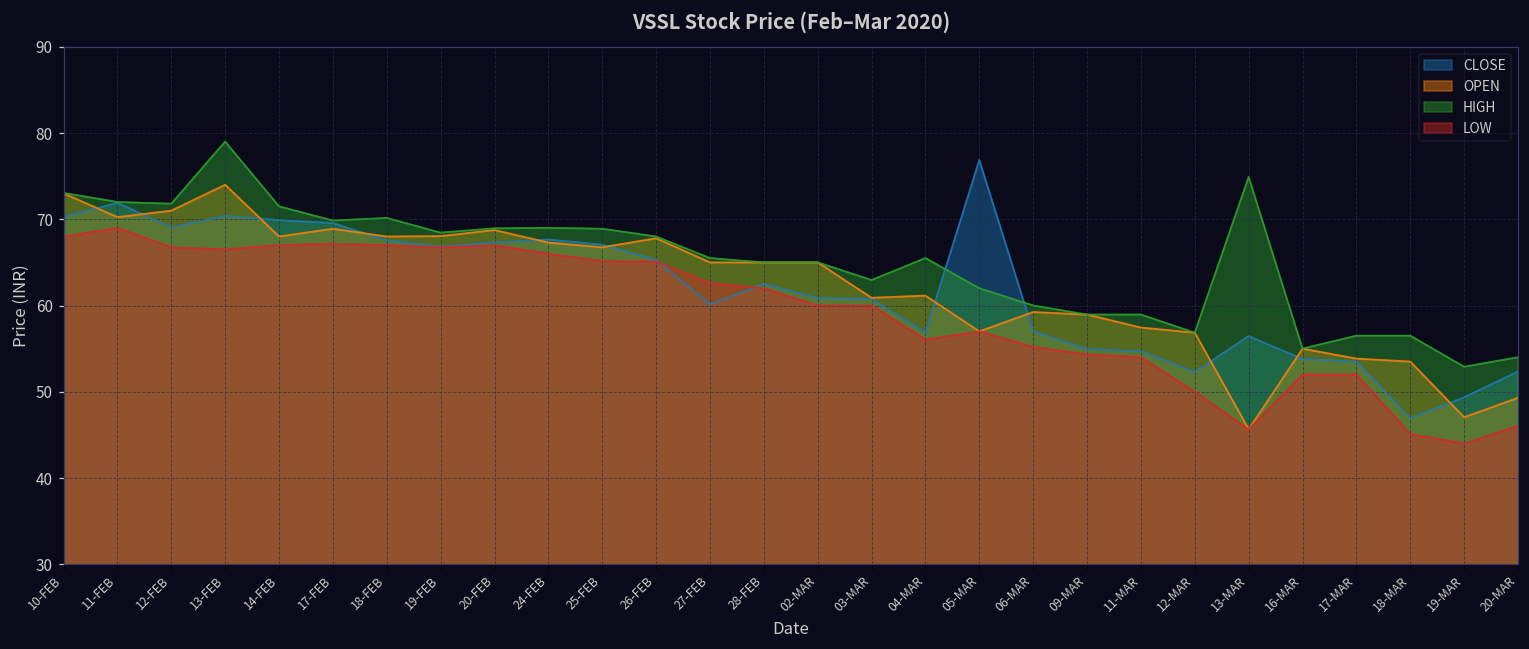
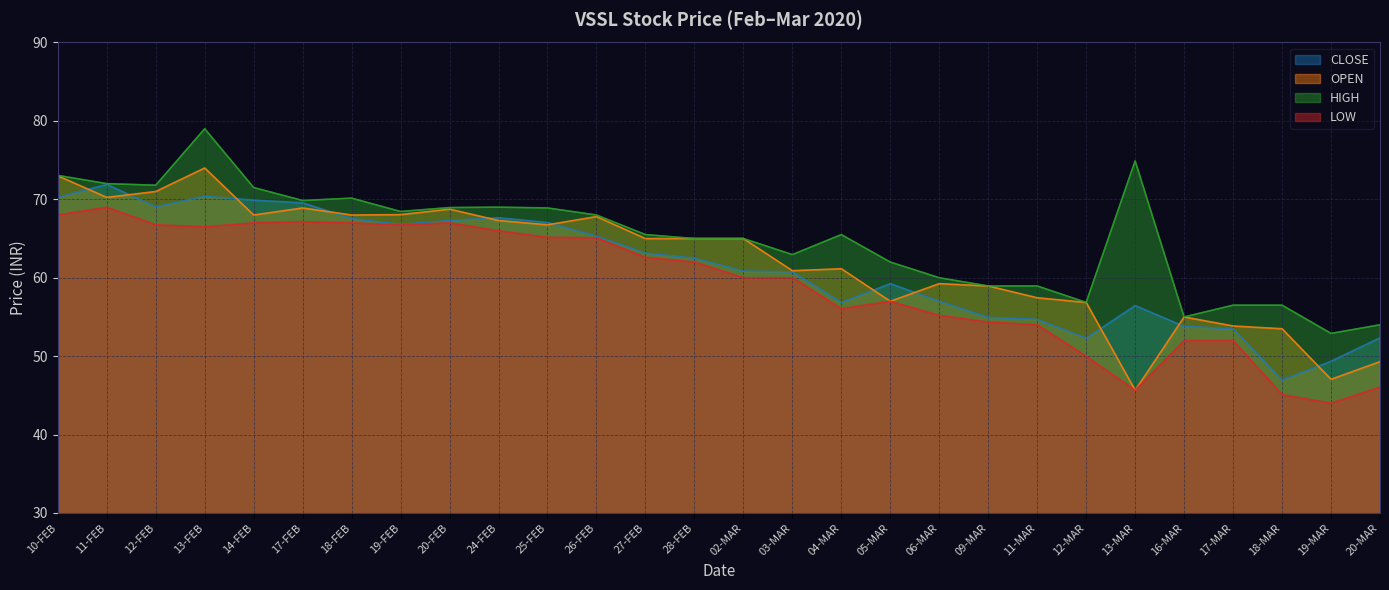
CLOSE, 27-FEB: 60 -> 63
CLOSE, 05-MAR: 77 -> 59
